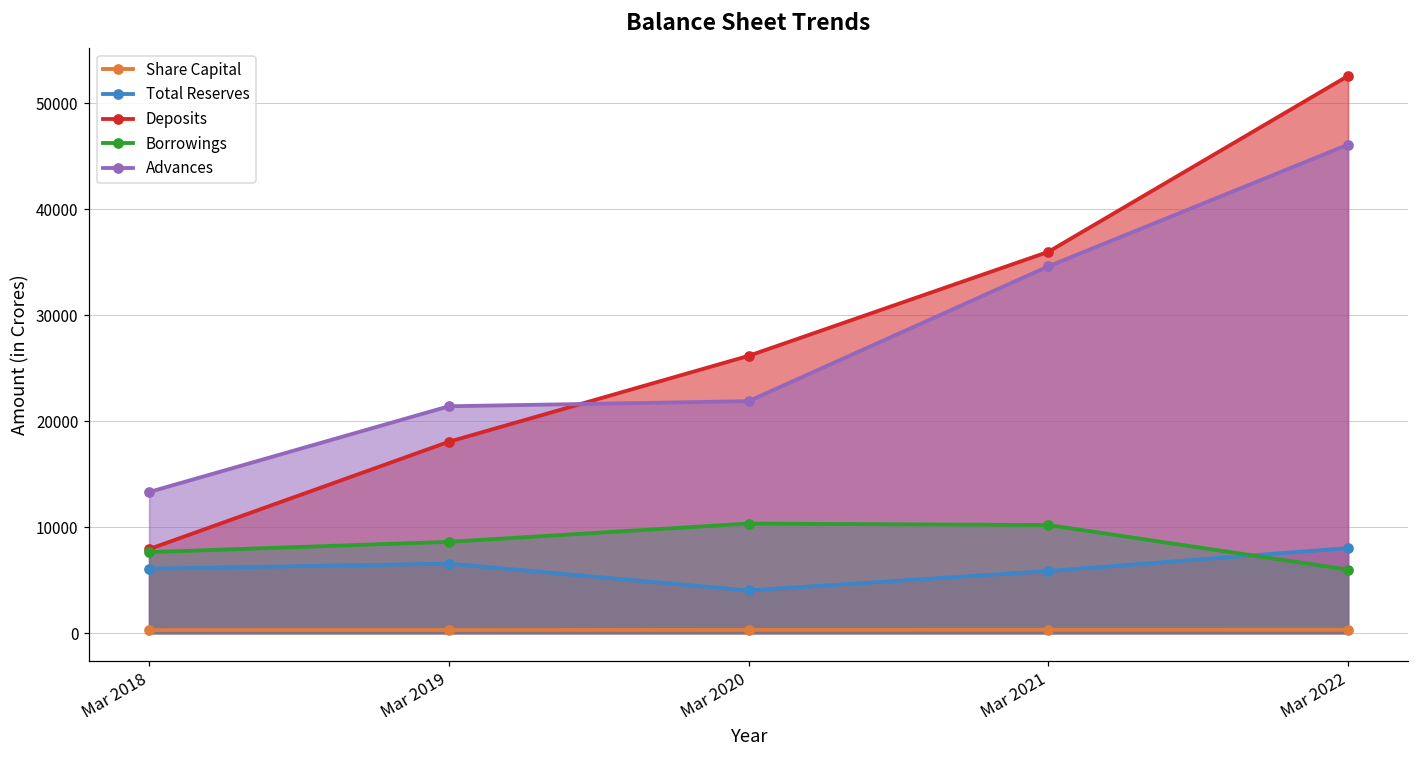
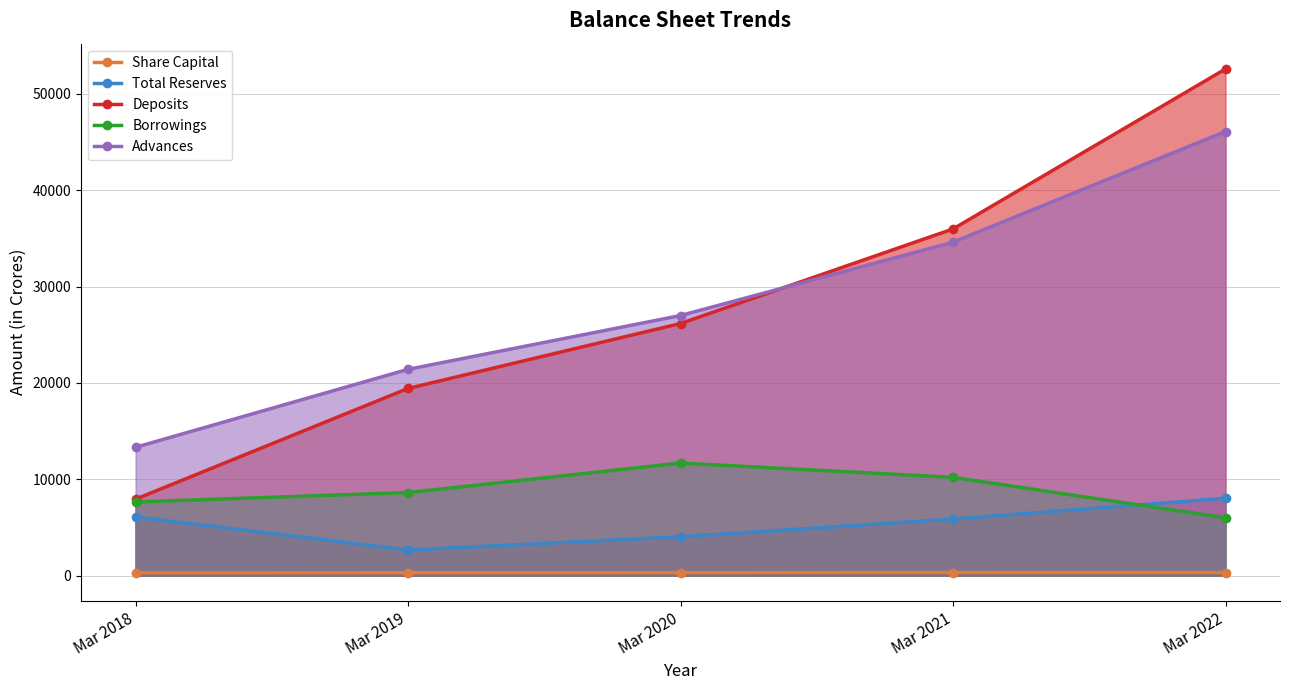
Total Reserves, Mar 2019: 7000 -> 3000
Deposits, Mar 2019: 18000 -> 19000
Borrowings, Mar 2020: 10000 -> 12000
Advances, Mar 2020: 22000 -> 27000
